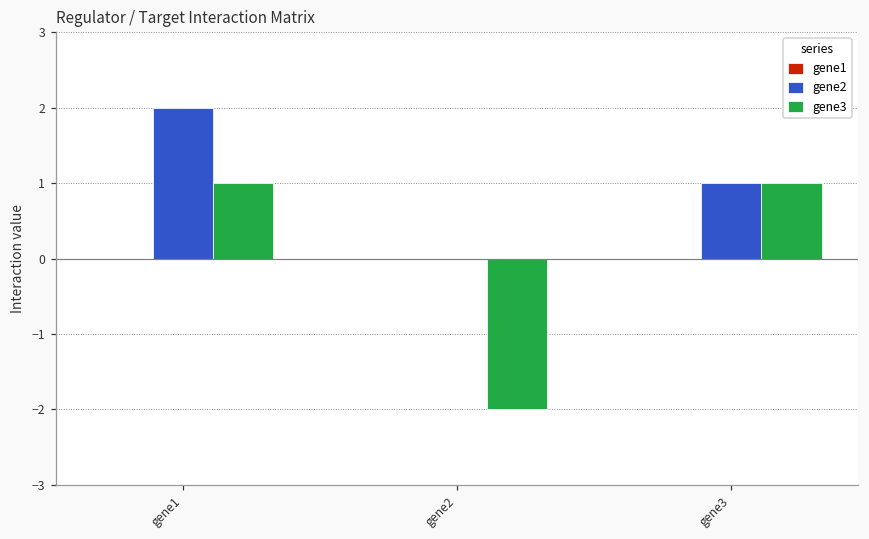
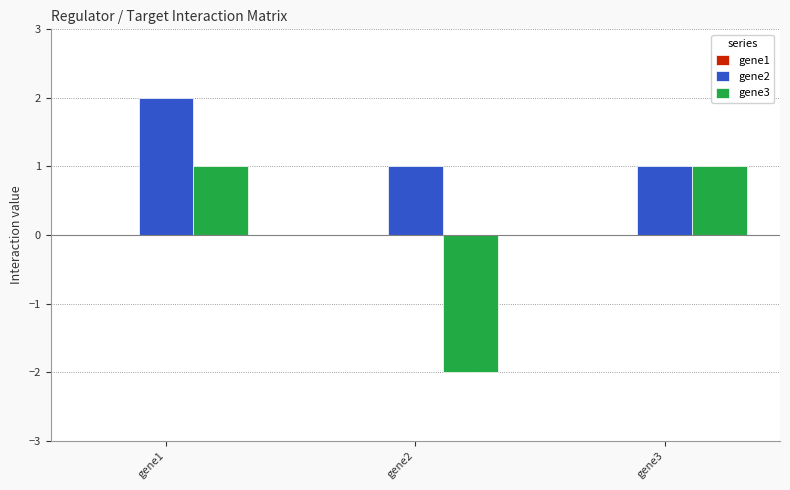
gene2, gene2: 0 -> 1
